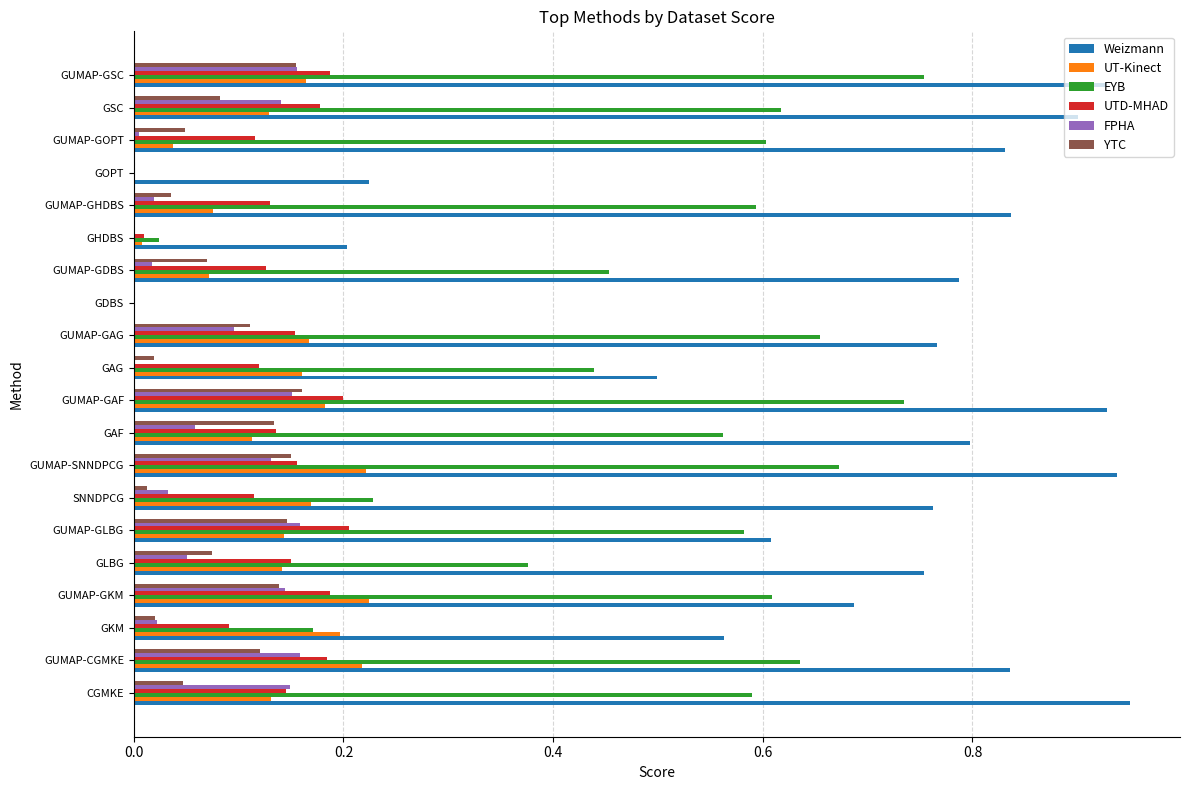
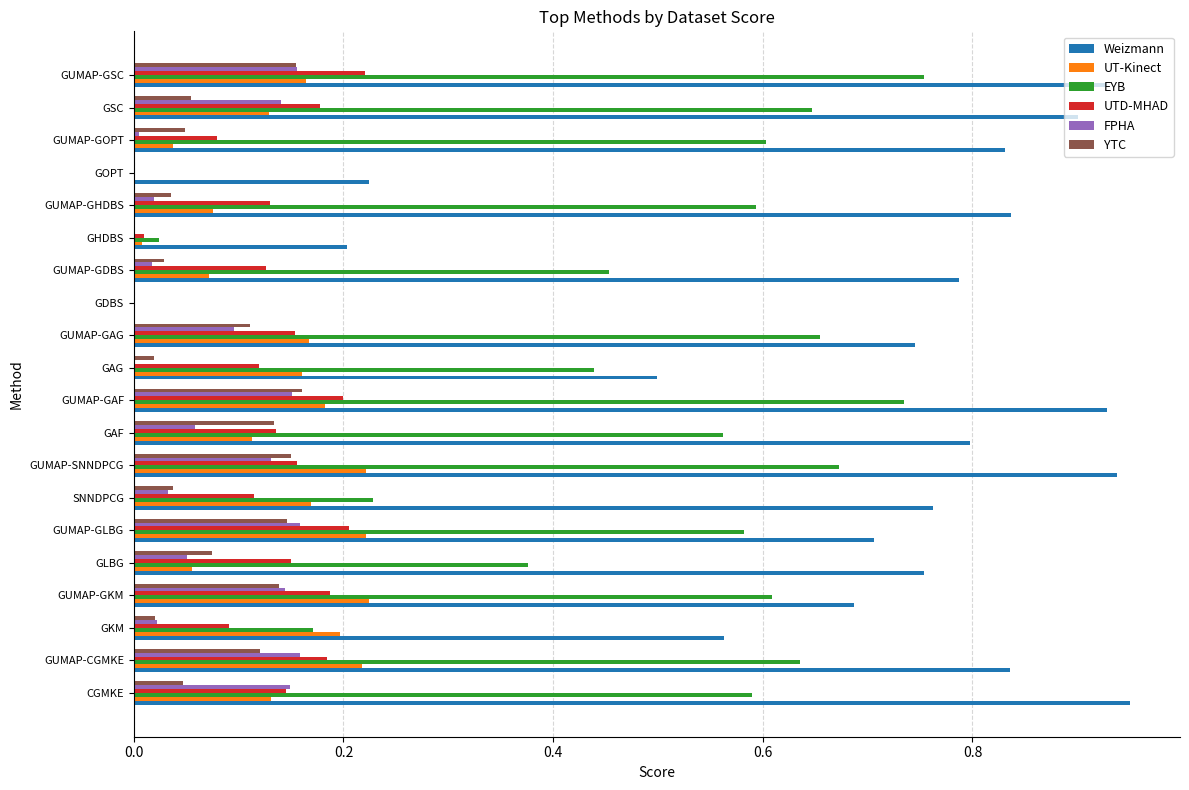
UTD-MHAD, GUMAP-GSC: 0.187 -> 0.220
YTC, GSC: 0.082 -> 0.055
EYB, GSC: 0.617 -> 0.647
UTD-MHAD, GUMAP-GOPT: 0.115 -> 0.079
YTC, GUMAP-GDBS: 0.070 -> 0.028
Weizmann, GUMAP-GAG: 0.766 -> 0.745
YTC, SNNDPCG: 0.013 -> 0.038
UT-Kinect, GUMAP-GLBG: 0.144 -> 0.222
Weizmann, GUMAP-GLBG: 0.608 -> 0.706
UT-Kinect, GLBG: 0.141 -> 0.056
